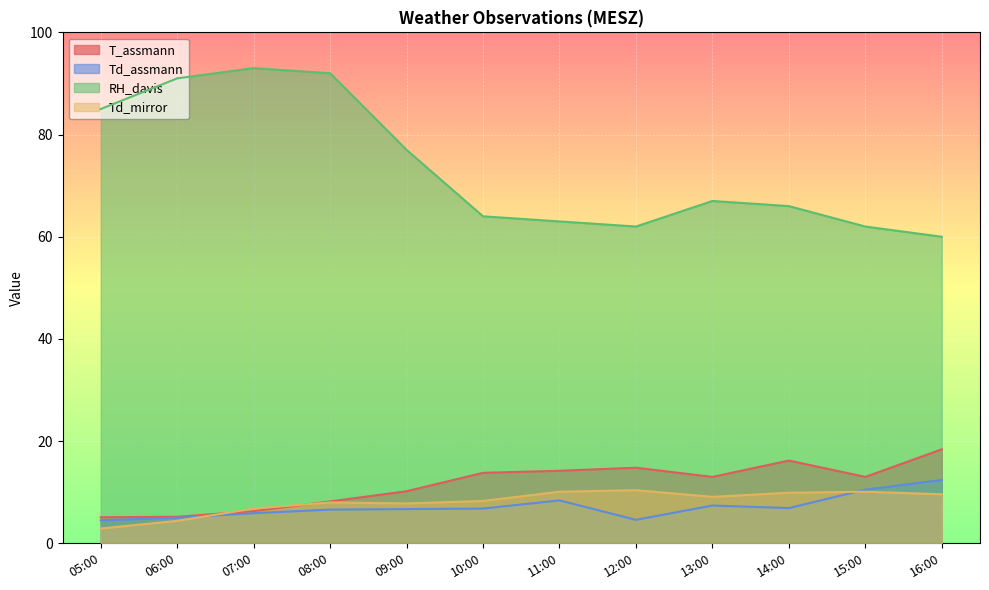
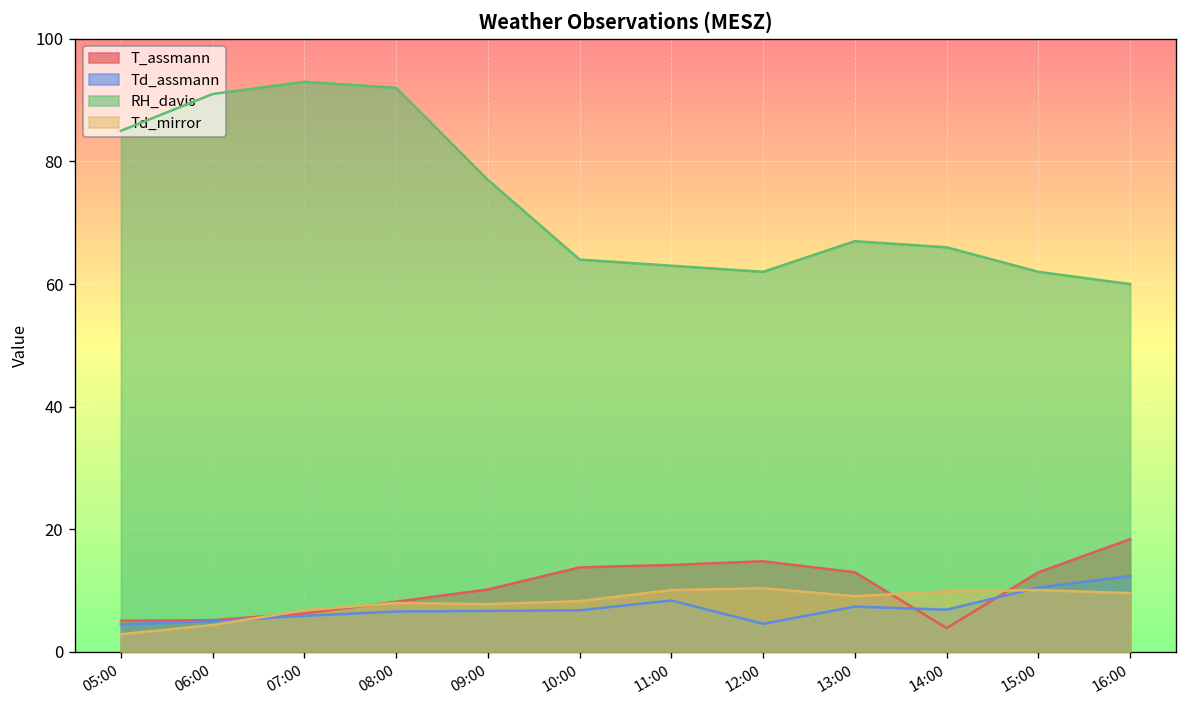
T_assmann, 14:00: 16 -> 4
